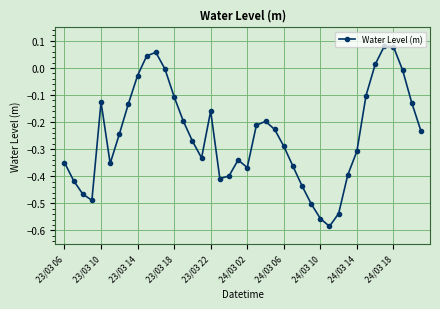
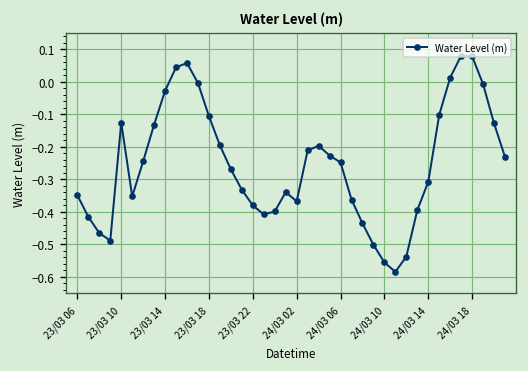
23/03 22: -0.16 -> -0.38
24/03 06: -0.29 -> -0.25
